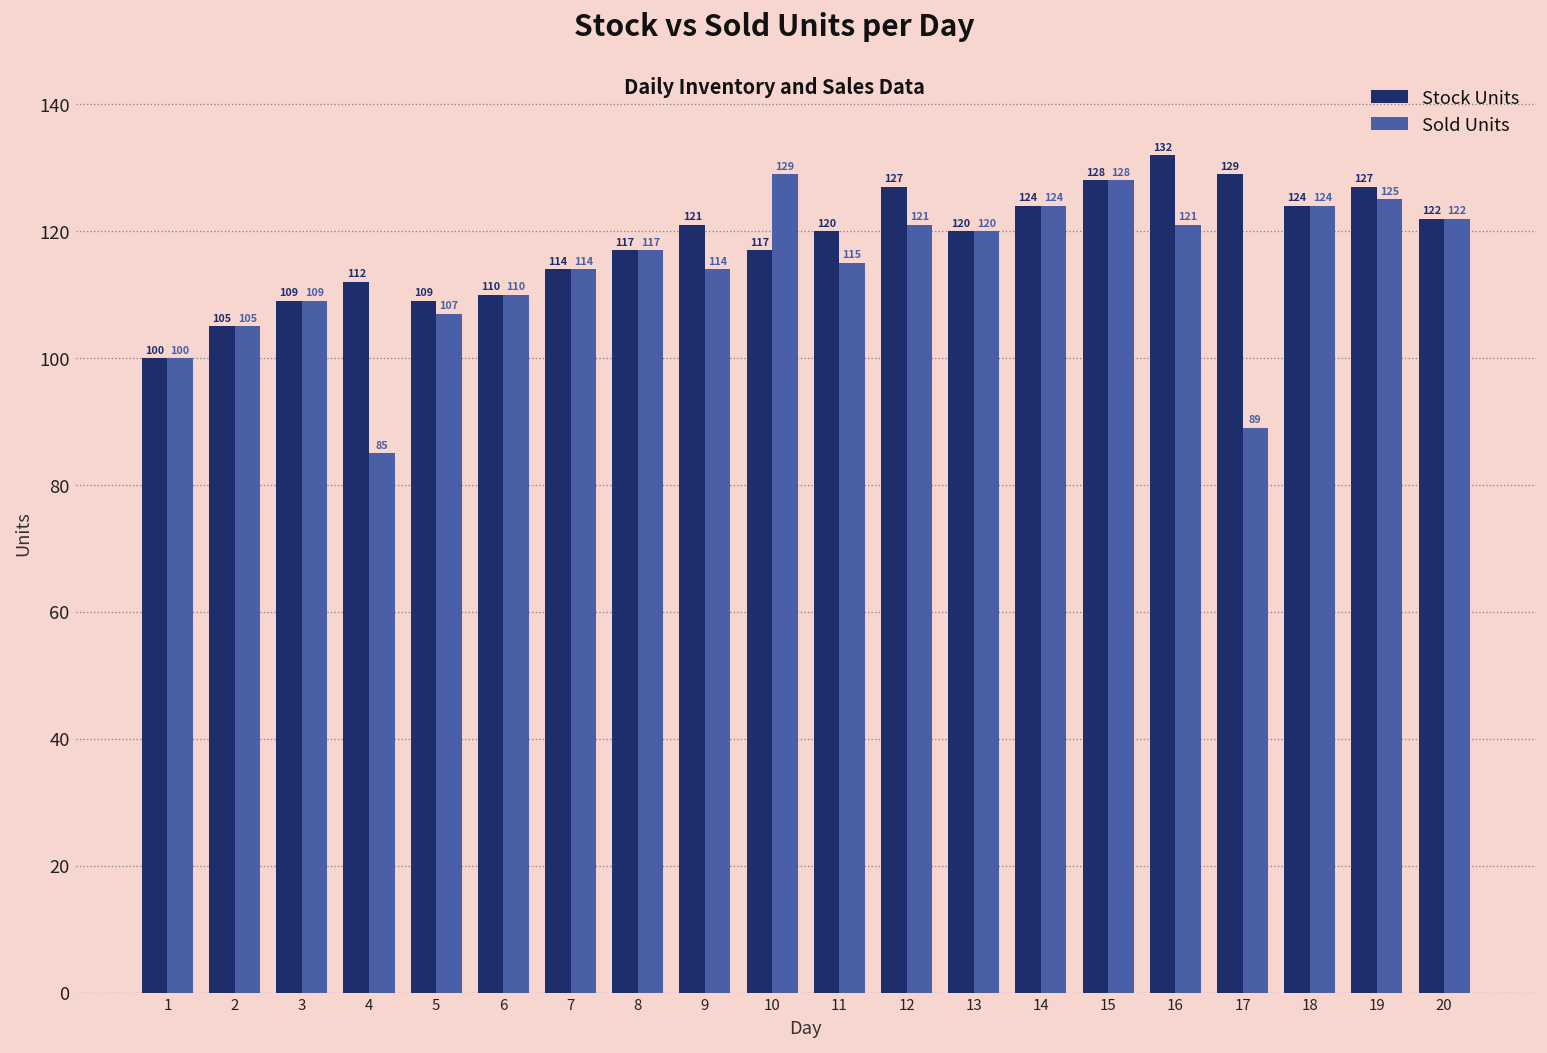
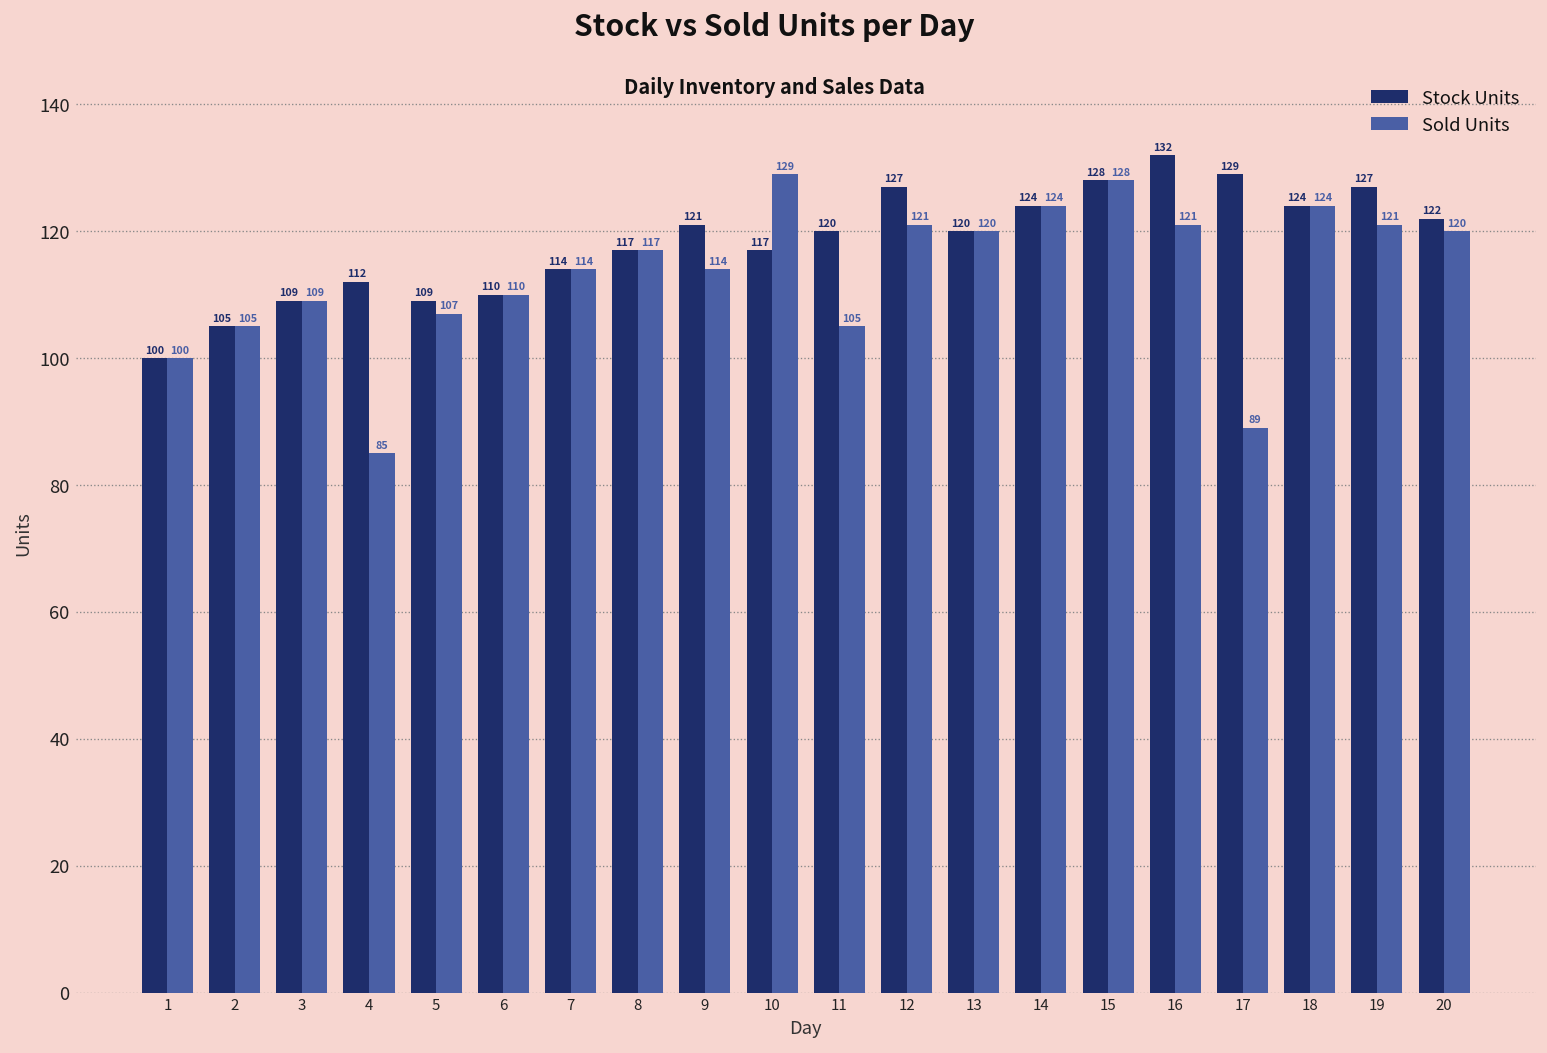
Sold Units, 11: 115 -> 105
Sold Units, 19: 125 -> 121
Sold Units, 20: 122 -> 120
